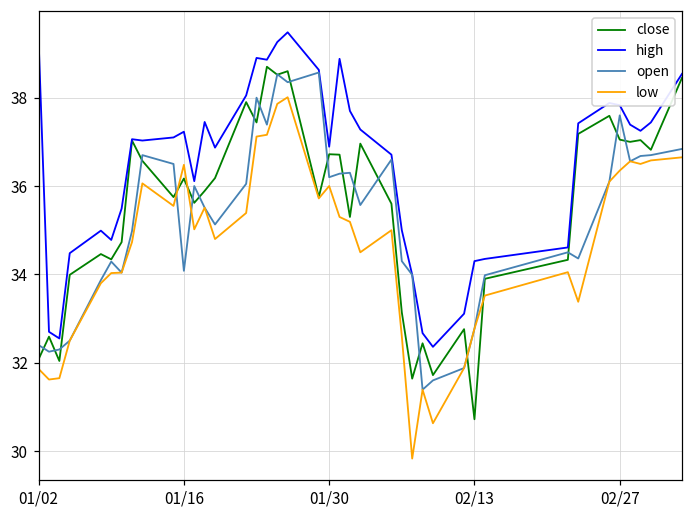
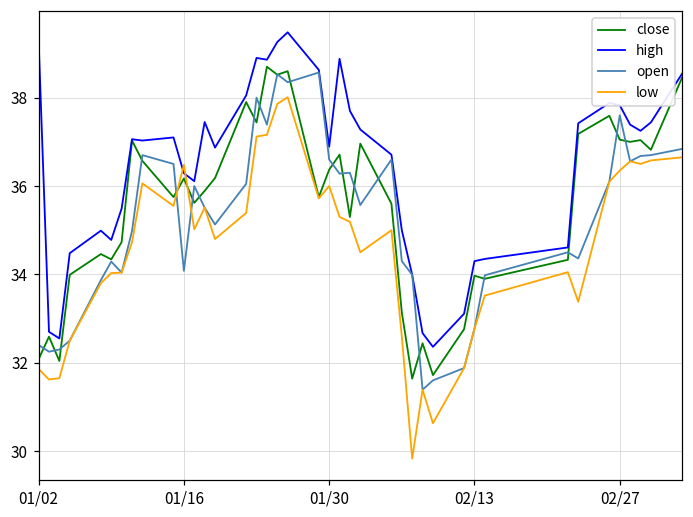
high, 01/16: 37.2 -> 36.3
close, 01/30: 36.7 -> 36.4
open, 01/30: 36.2 -> 36.6
close, 02/13: 30.7 -> 34.0
